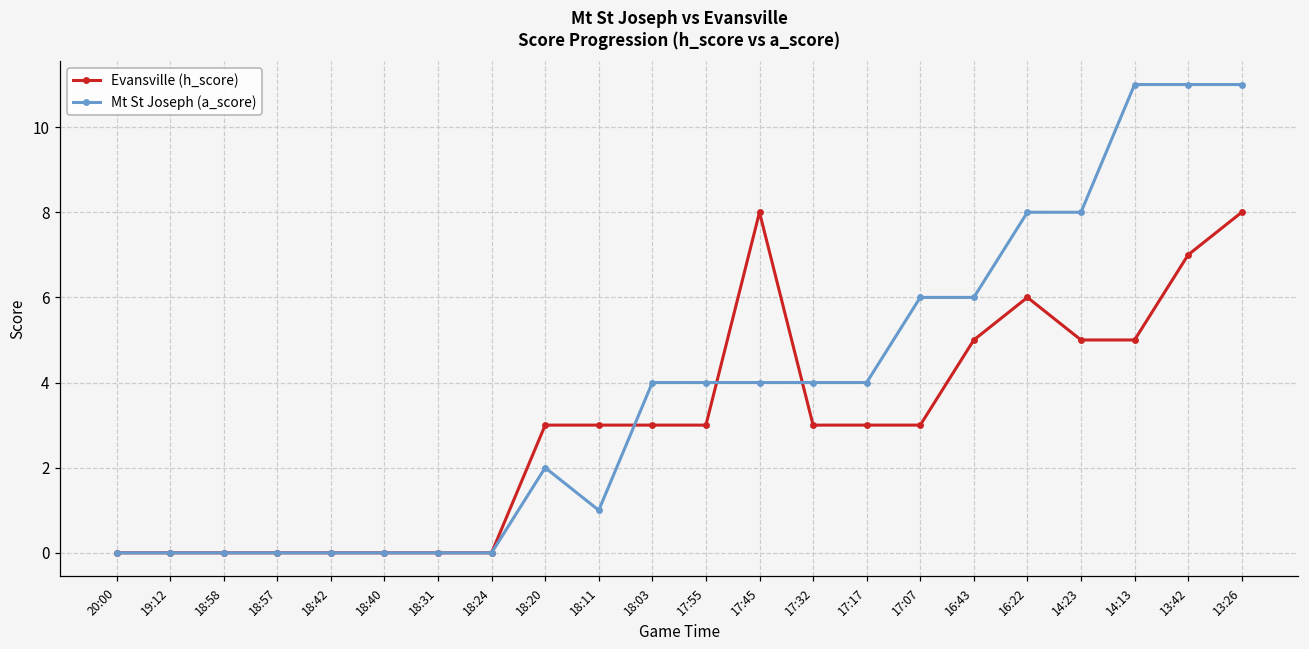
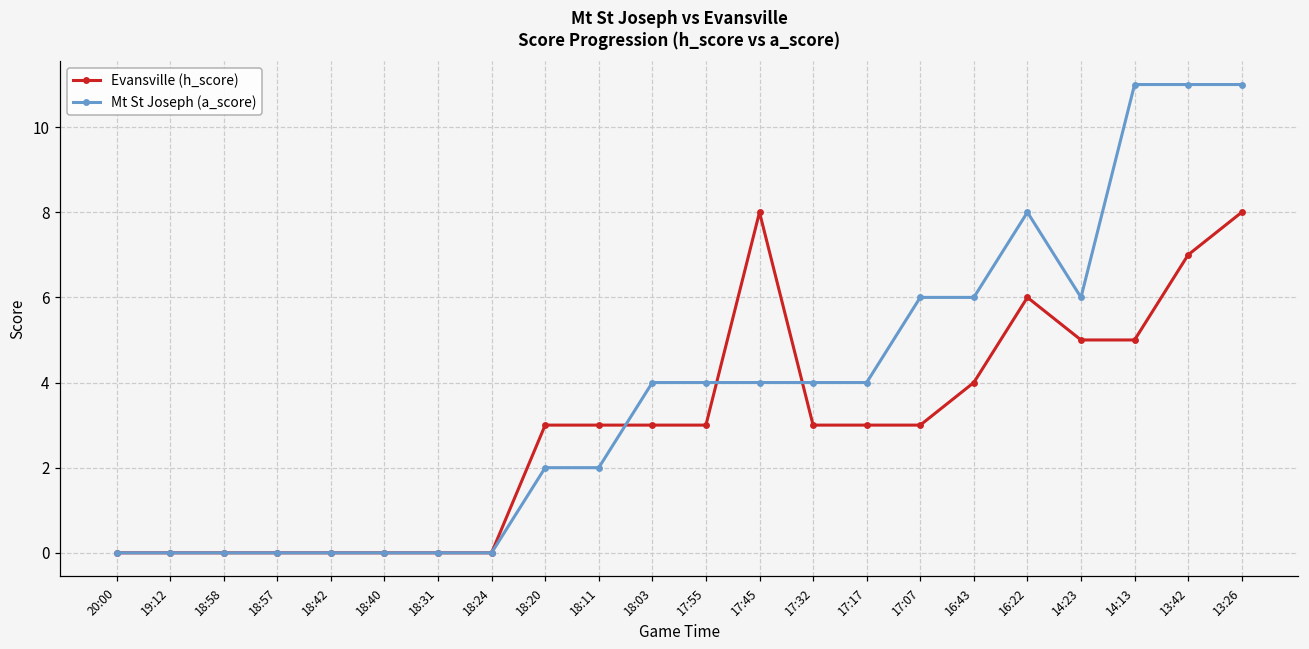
Mt St Joseph (a_score), 18:11: 1 -> 2
Evansville (h_score), 16:43: 5 -> 4
Mt St Joseph (a_score), 14:23: 8 -> 6
